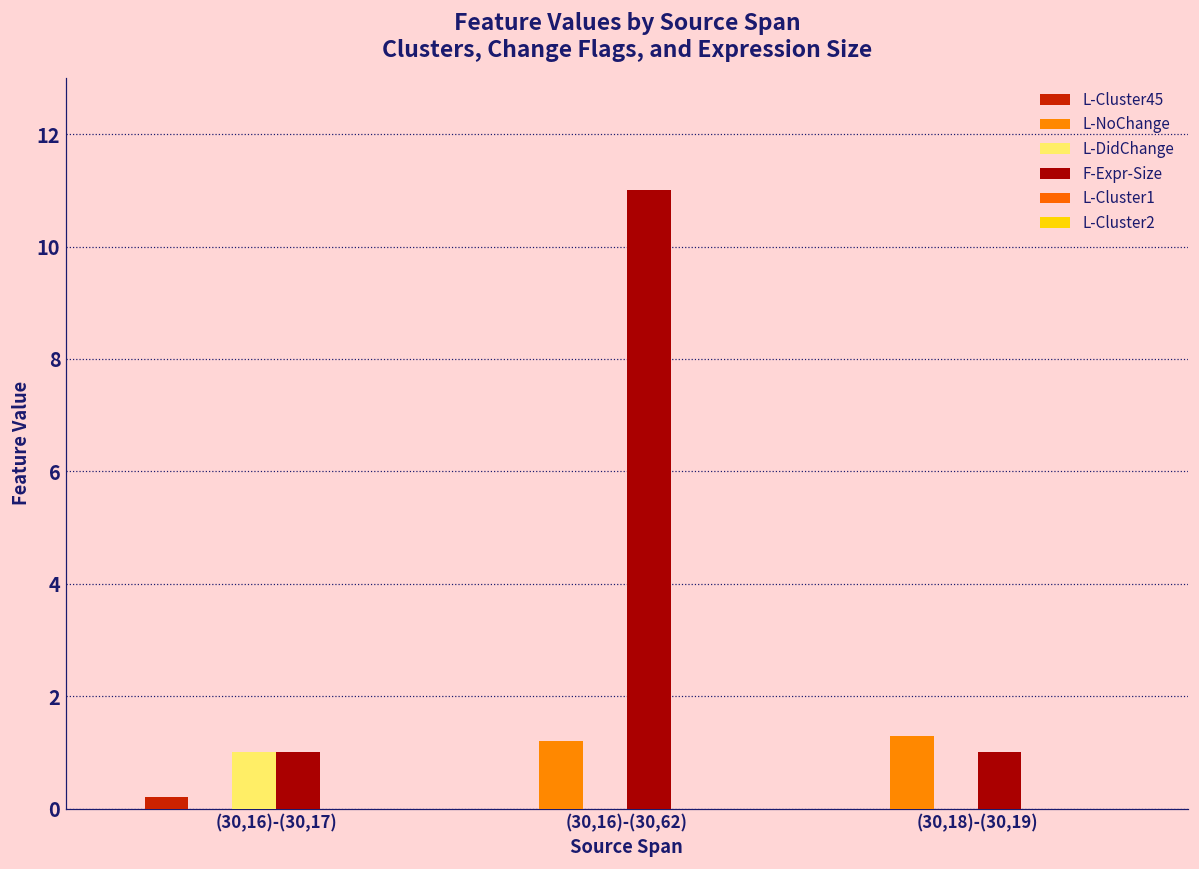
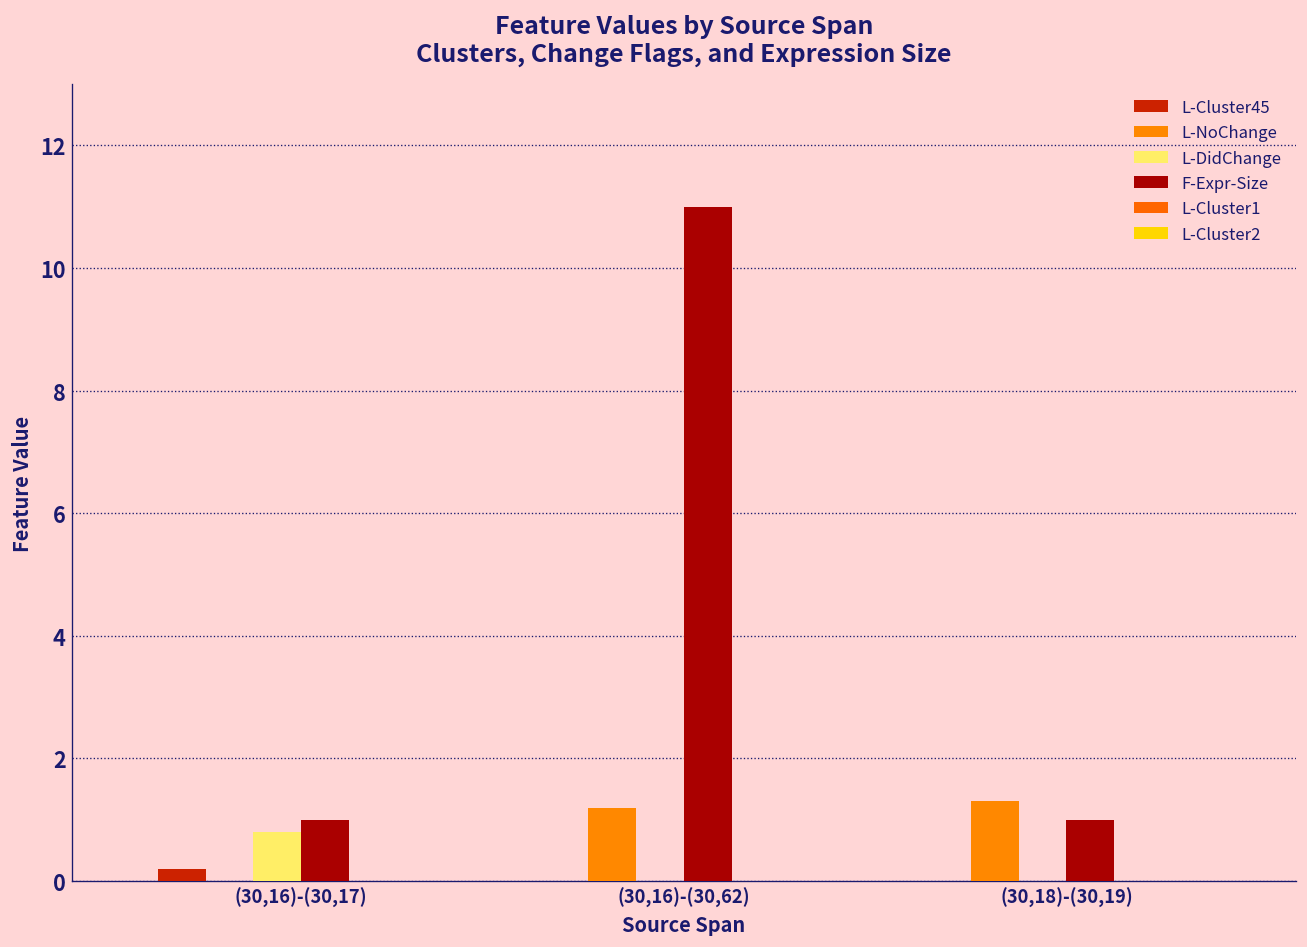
L-DidChange, (30,16)-(30,17): 1.0 -> 0.8
